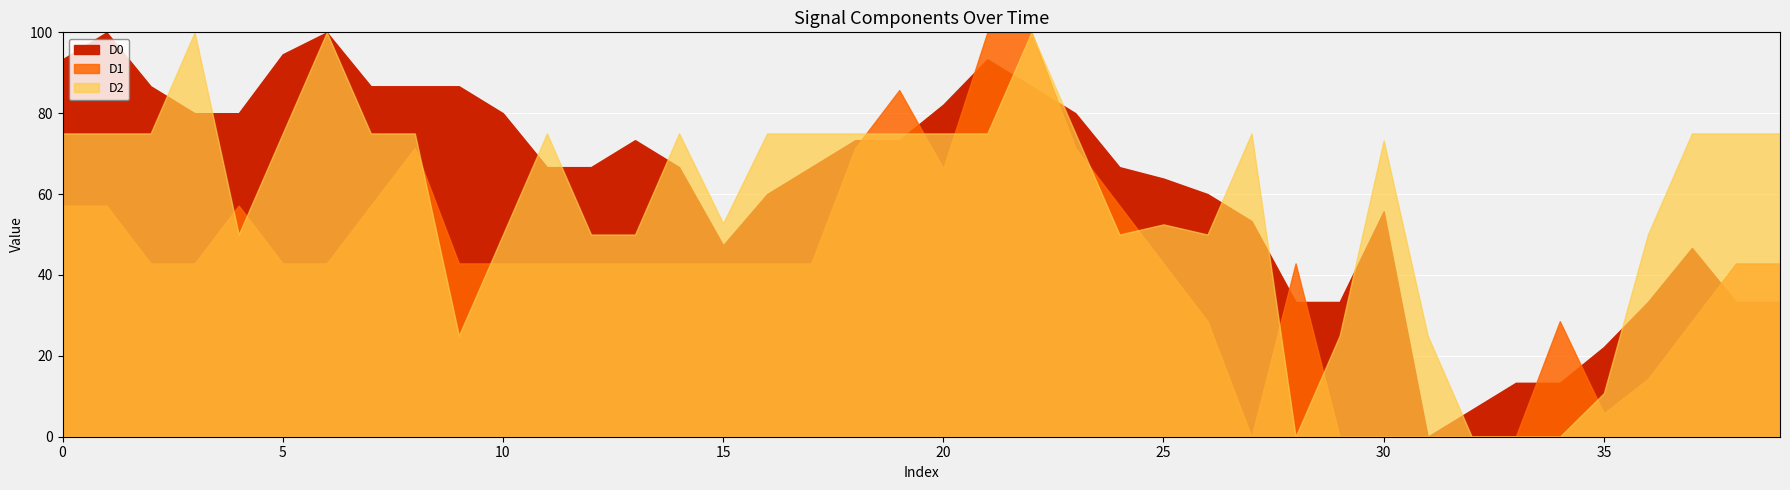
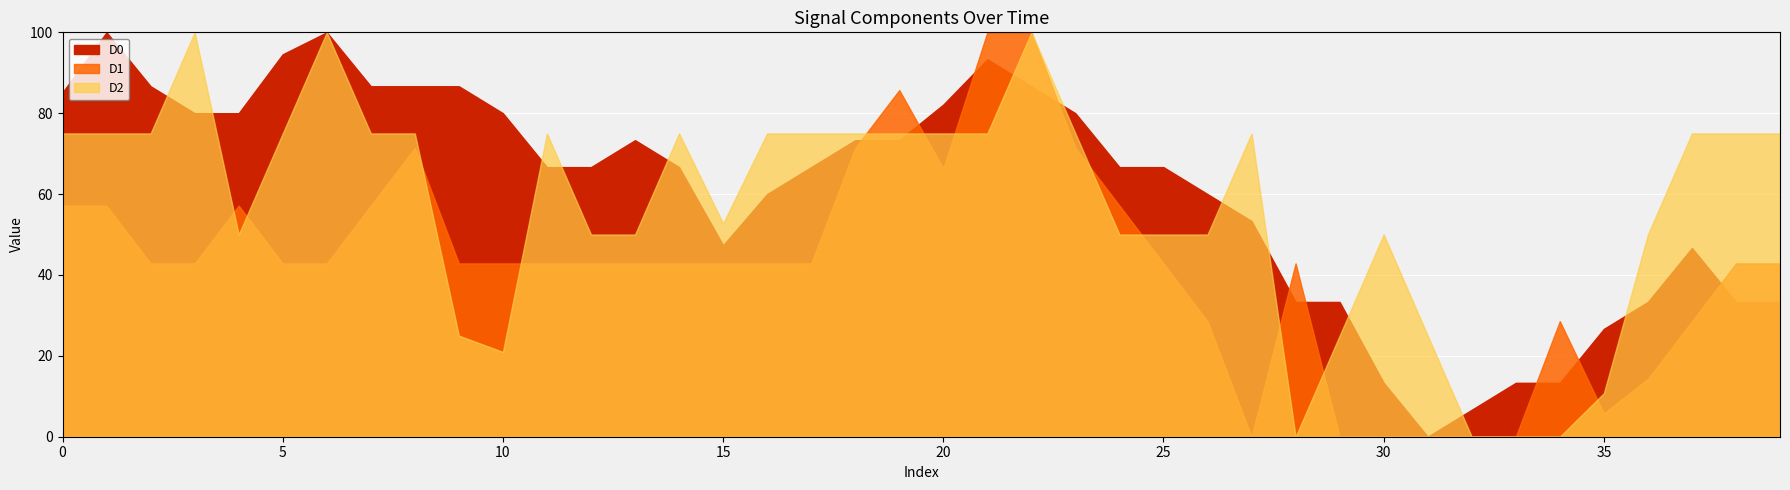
D0, 0: 93 -> 85
D2, 10: 50 -> 21
D0, 25: 64 -> 67
D2, 25: 53 -> 50
D0, 30: 56 -> 13
D2, 30: 73 -> 50
D0, 35: 22 -> 27
